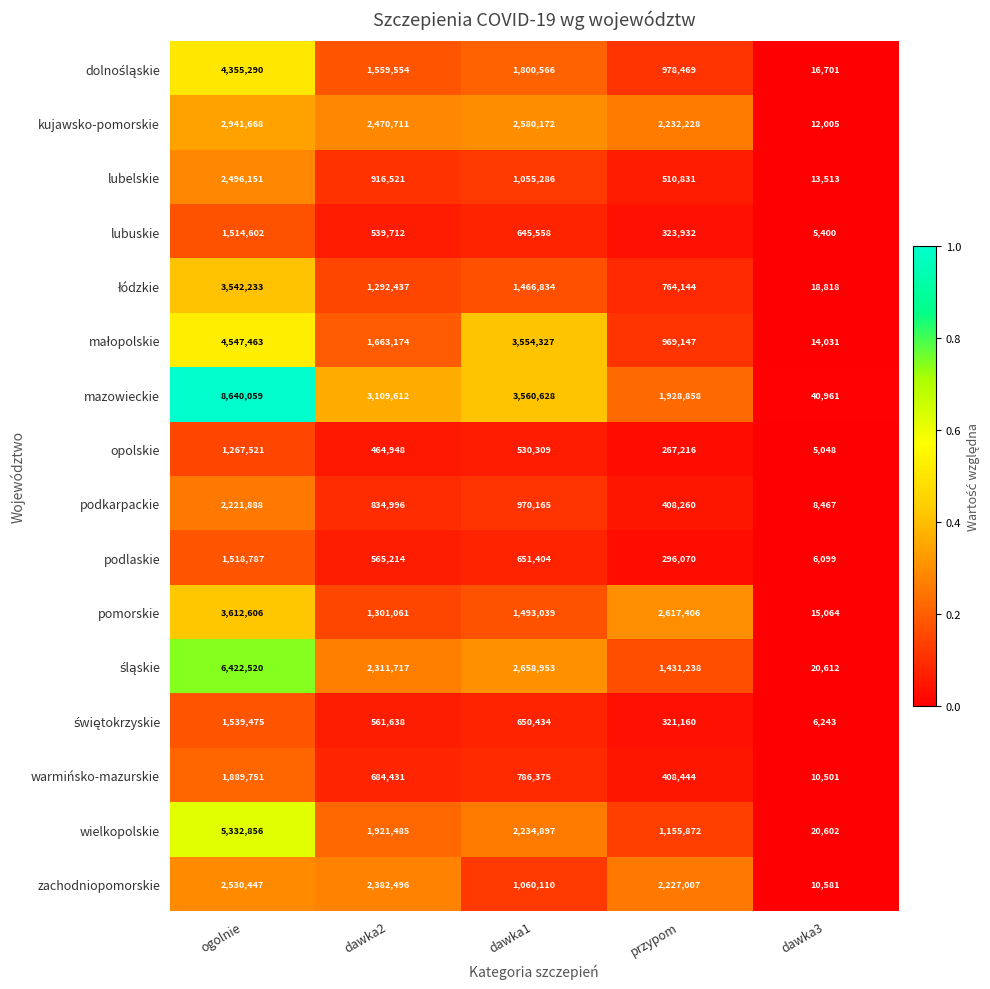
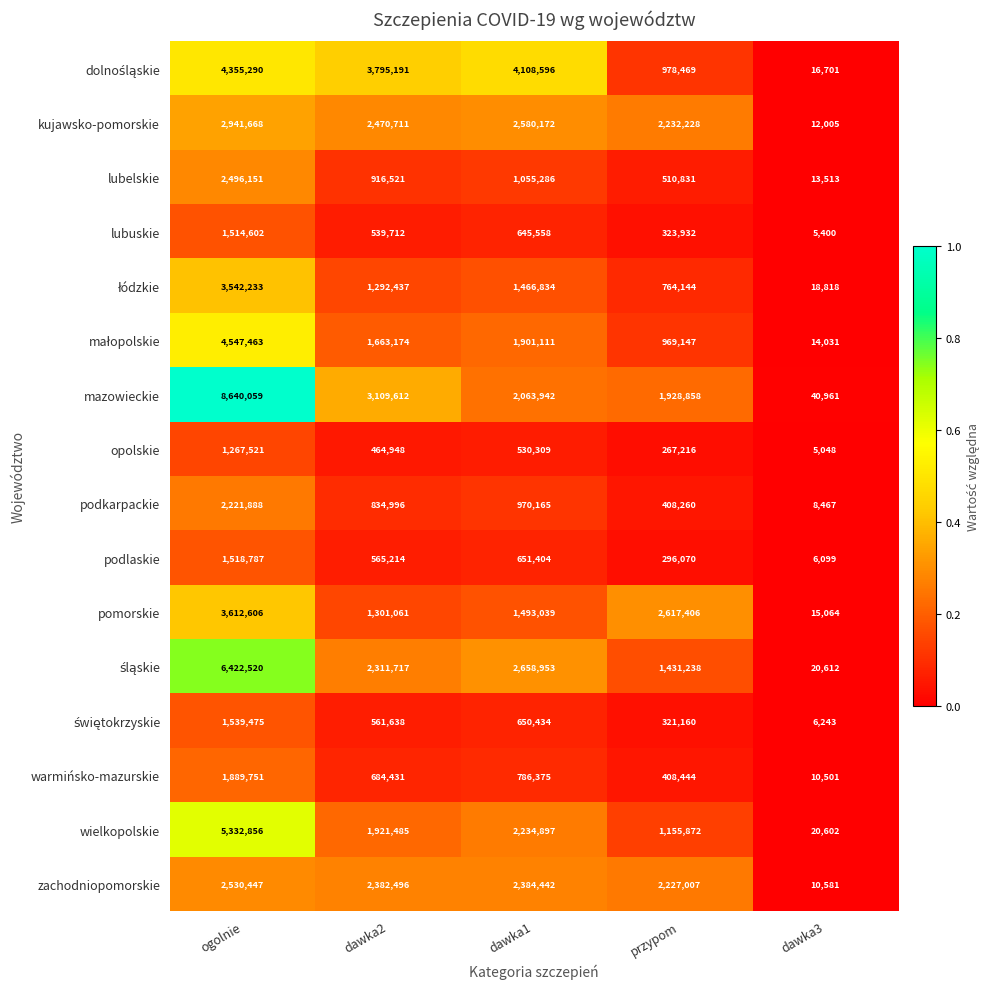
dolnośląskie, dawka2: 1,559,554 -> 3,795,191
dolnośląskie, dawka1: 1,800,566 -> 4,108,596
małopolskie, dawka1: 3,554,327 -> 1,901,111
mazowieckie, dawka1: 3,560,628 -> 2,063,942
zachodniopomorskie, dawka1: 1,060,110 -> 2,384,442
